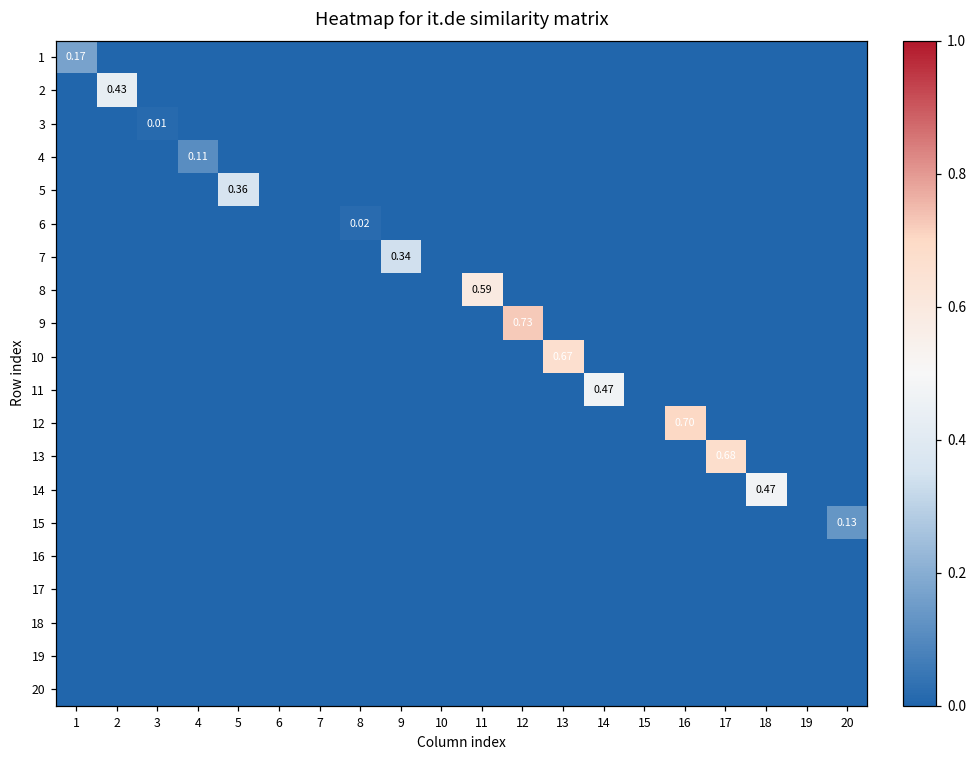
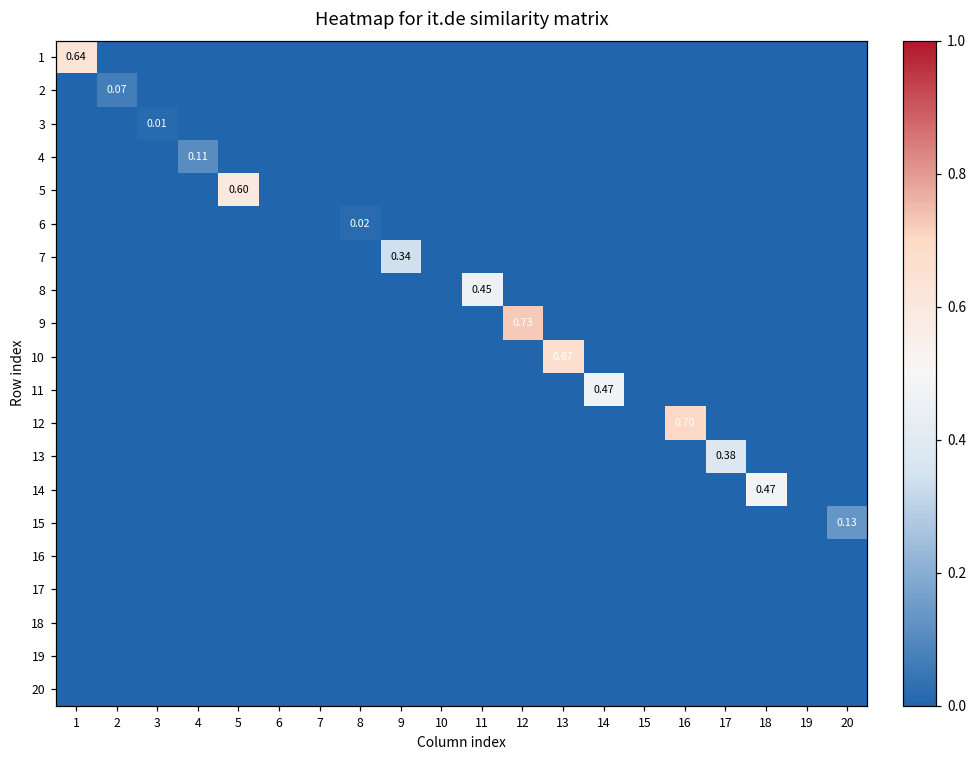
1, 1: 0.17 -> 0.64
2, 2: 0.43 -> 0.07
5, 5: 0.36 -> 0.60
8, 11: 0.59 -> 0.45
13, 17: 0.68 -> 0.38
